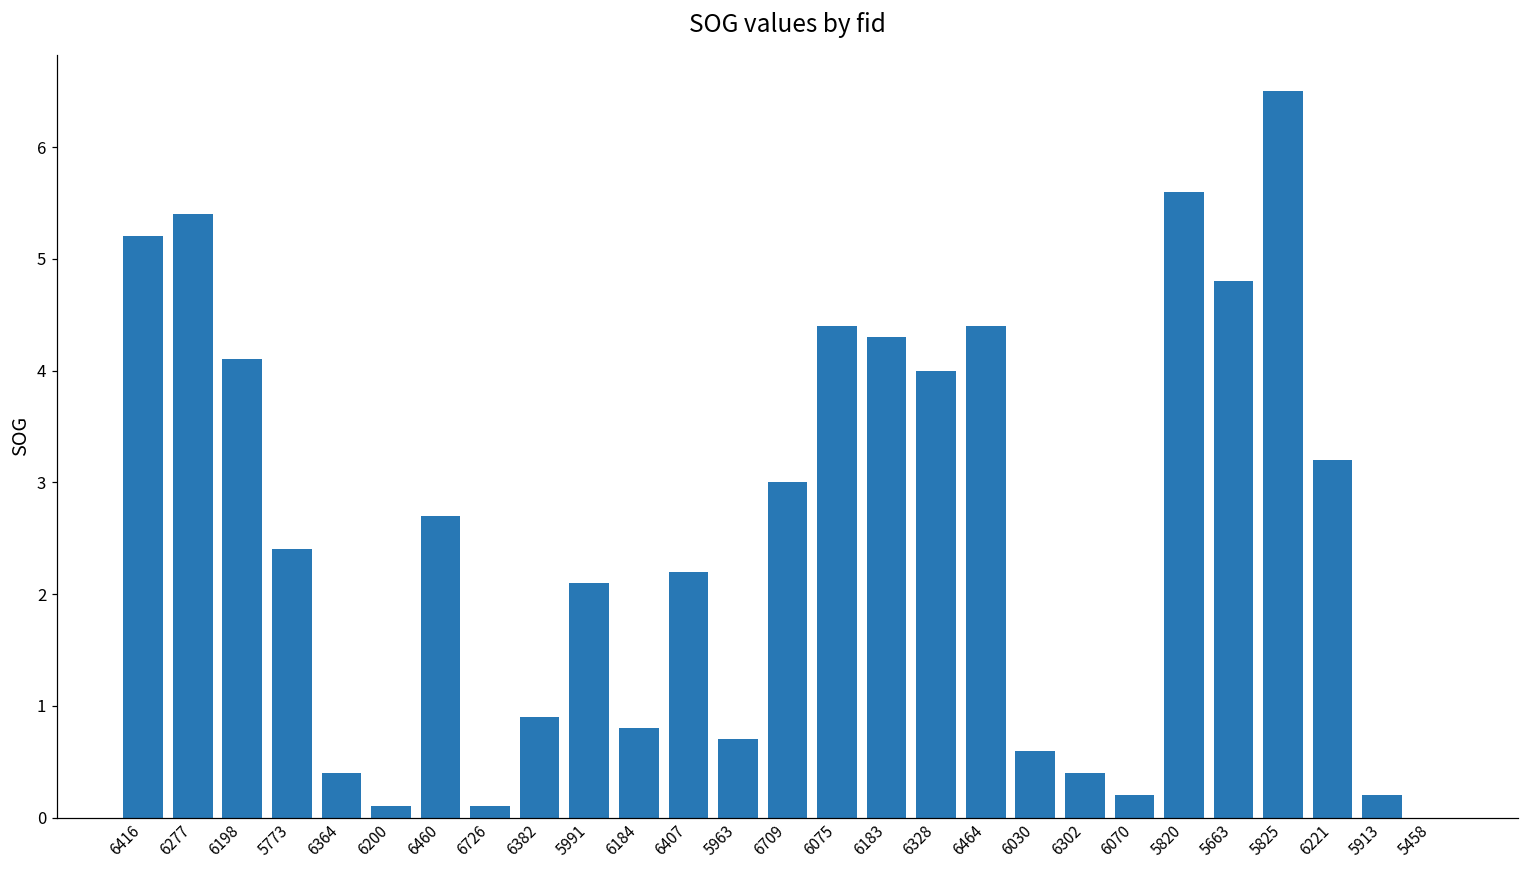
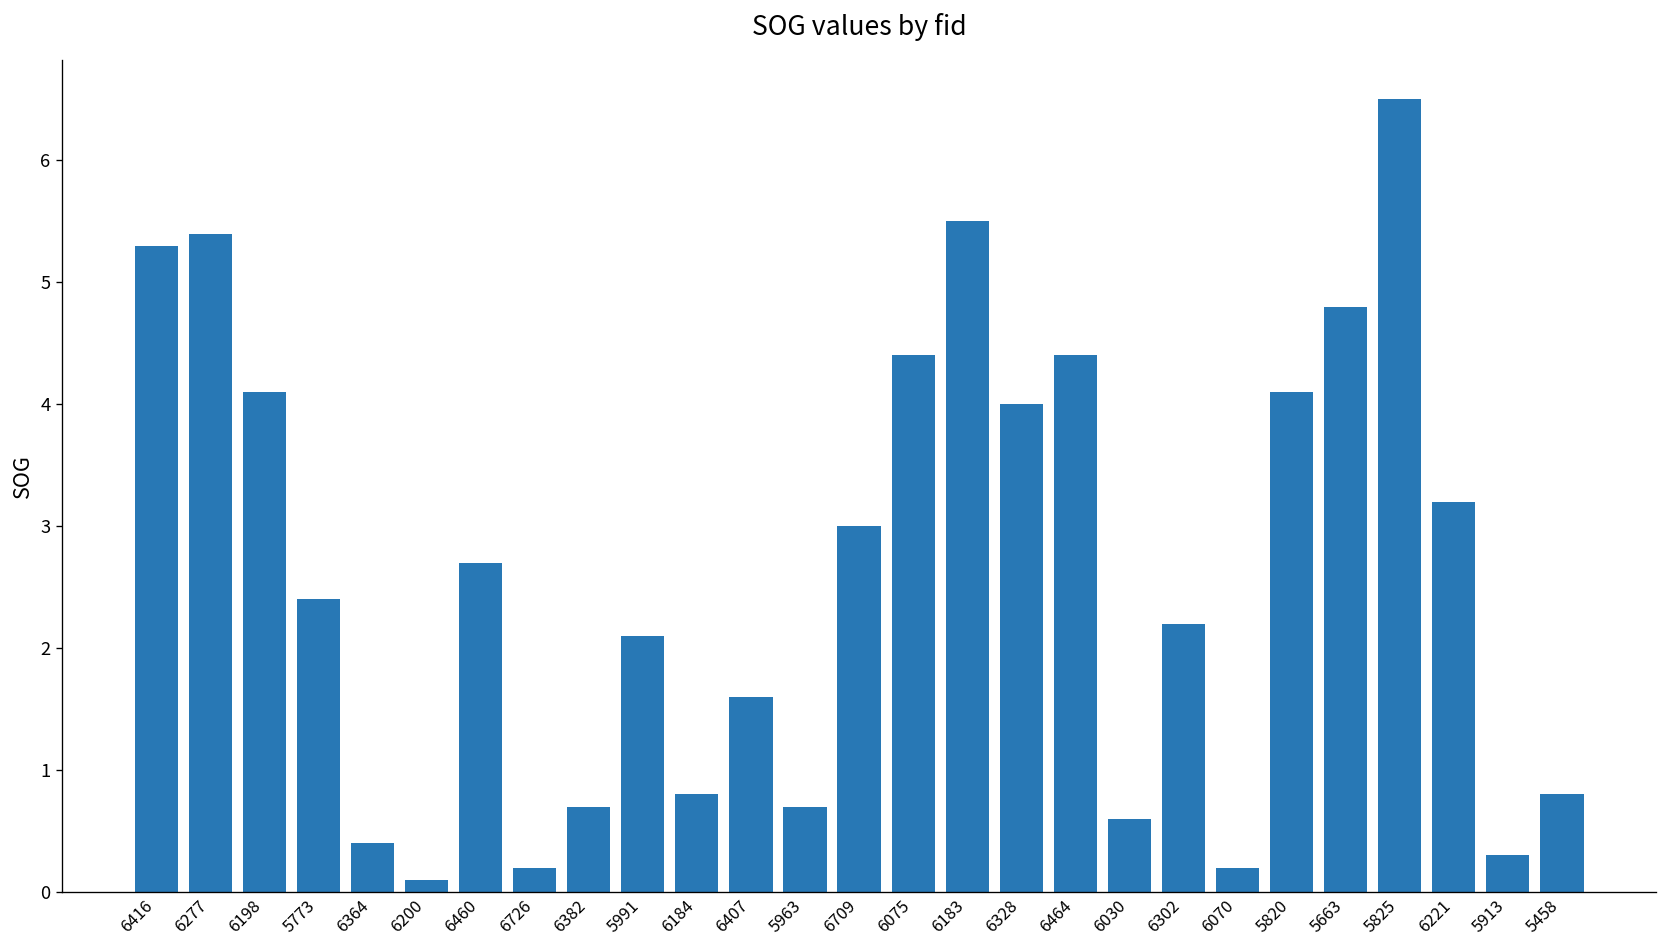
6416: 5.2 -> 5.3
6726: 0.1 -> 0.2
6382: 0.9 -> 0.7
6407: 2.2 -> 1.6
6183: 4.3 -> 5.5
6302: 0.4 -> 2.2
5820: 5.6 -> 4.1
5913: 0.2 -> 0.3
5458: 0.0 -> 0.8
